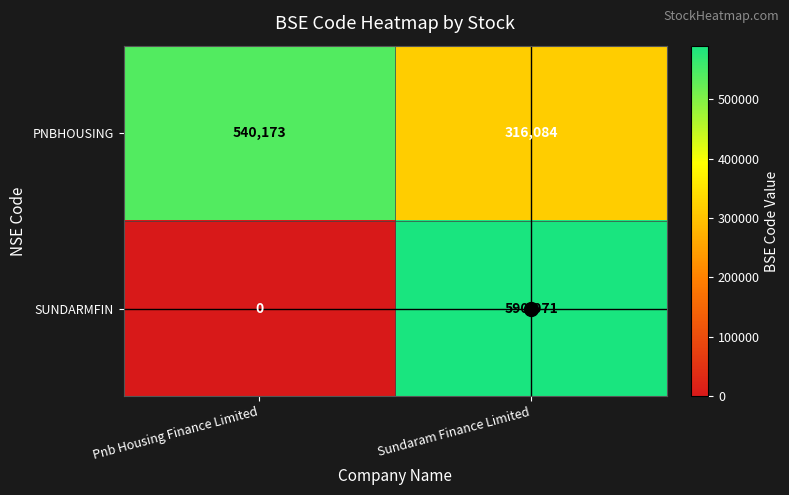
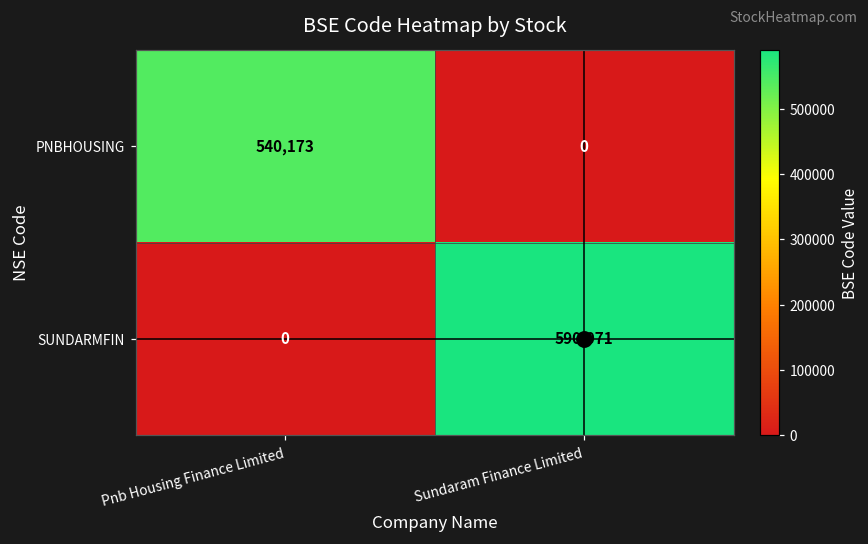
PNBHOUSING, Sundaram Finance Limited: 316,084 -> 0
